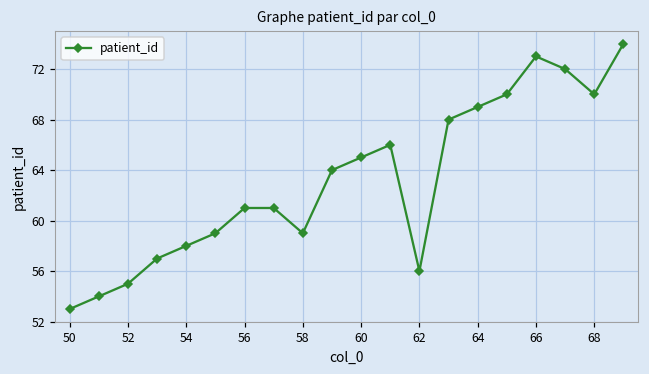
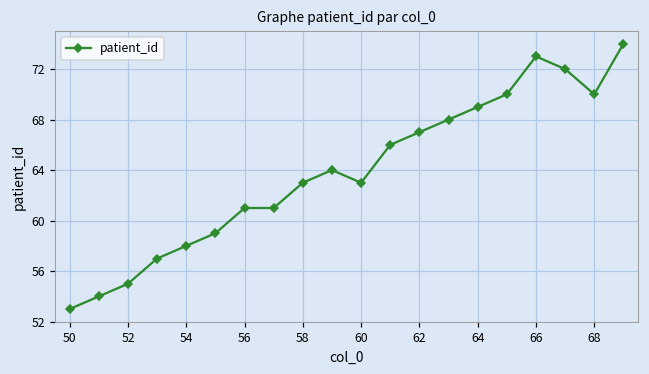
58: 59 -> 63
60: 65 -> 63
62: 56 -> 67
